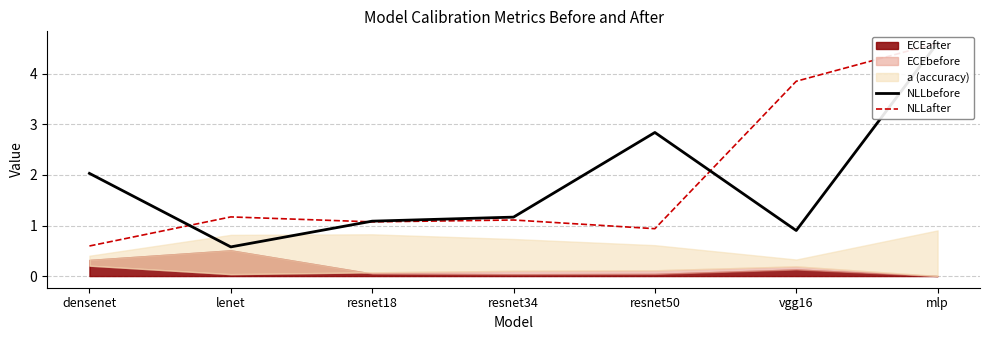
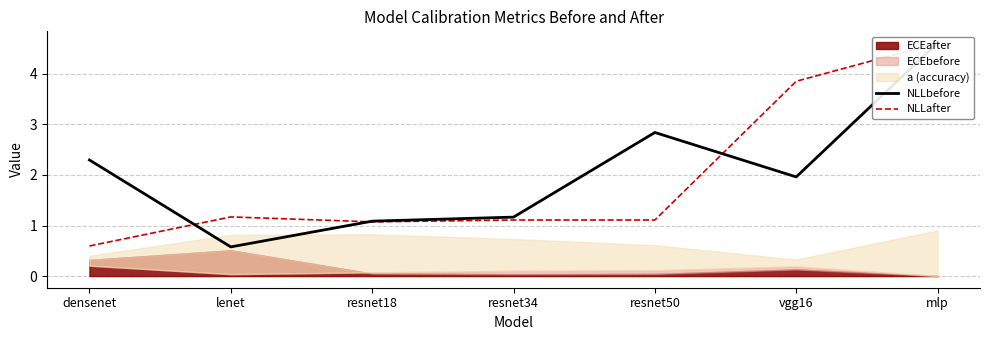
NLLbefore, densenet: 2.0 -> 2.3
NLLafter, resnet50: 0.9 -> 1.1
NLLbefore, vgg16: 0.9 -> 2.0
